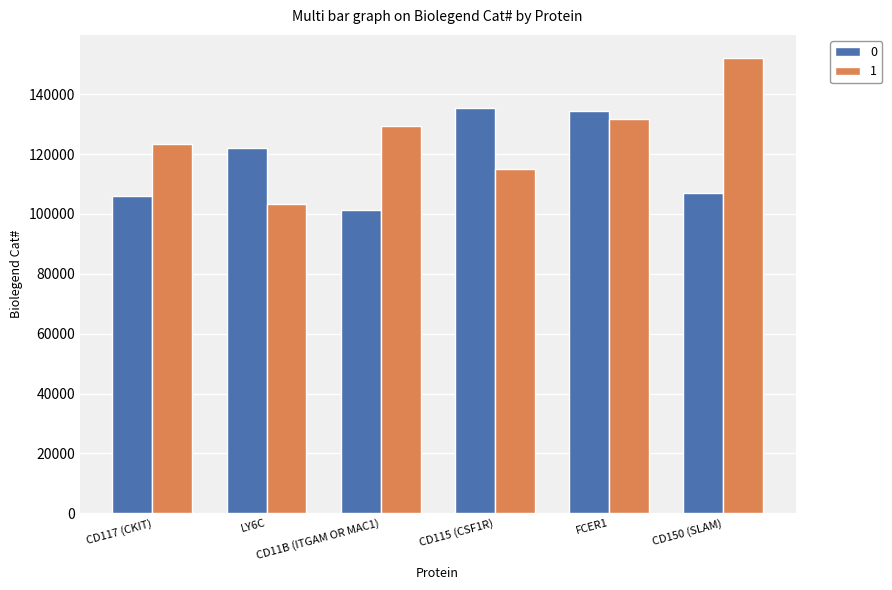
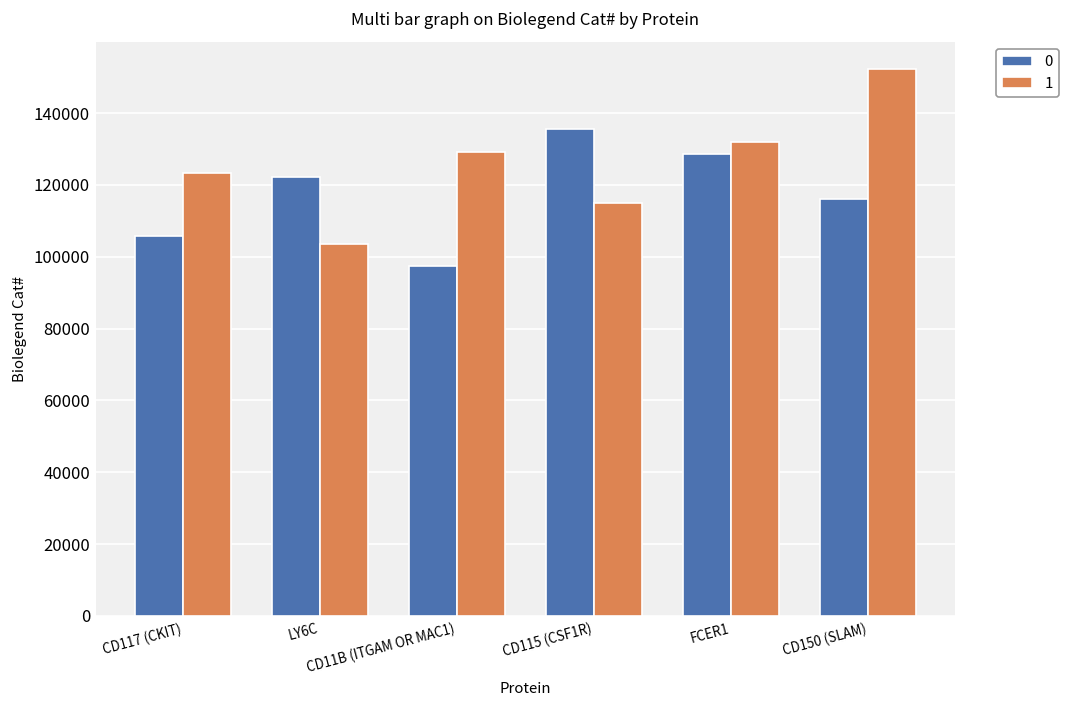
0, CD11B (ITGAM OR MAC1): 101000 -> 98000
0, FCER1: 134000 -> 129000
0, CD150 (SLAM): 107000 -> 116000
